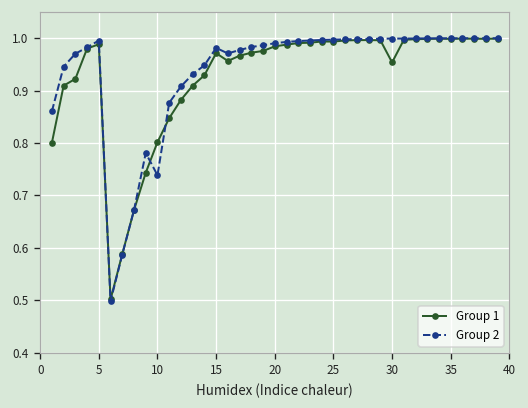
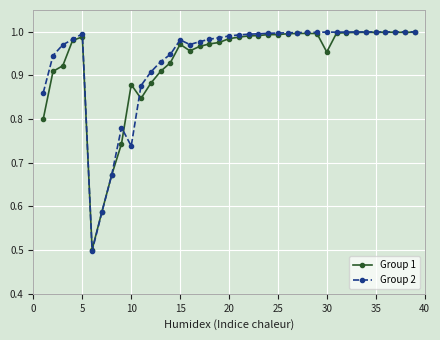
Group 1, 10: 0.80 -> 0.88
